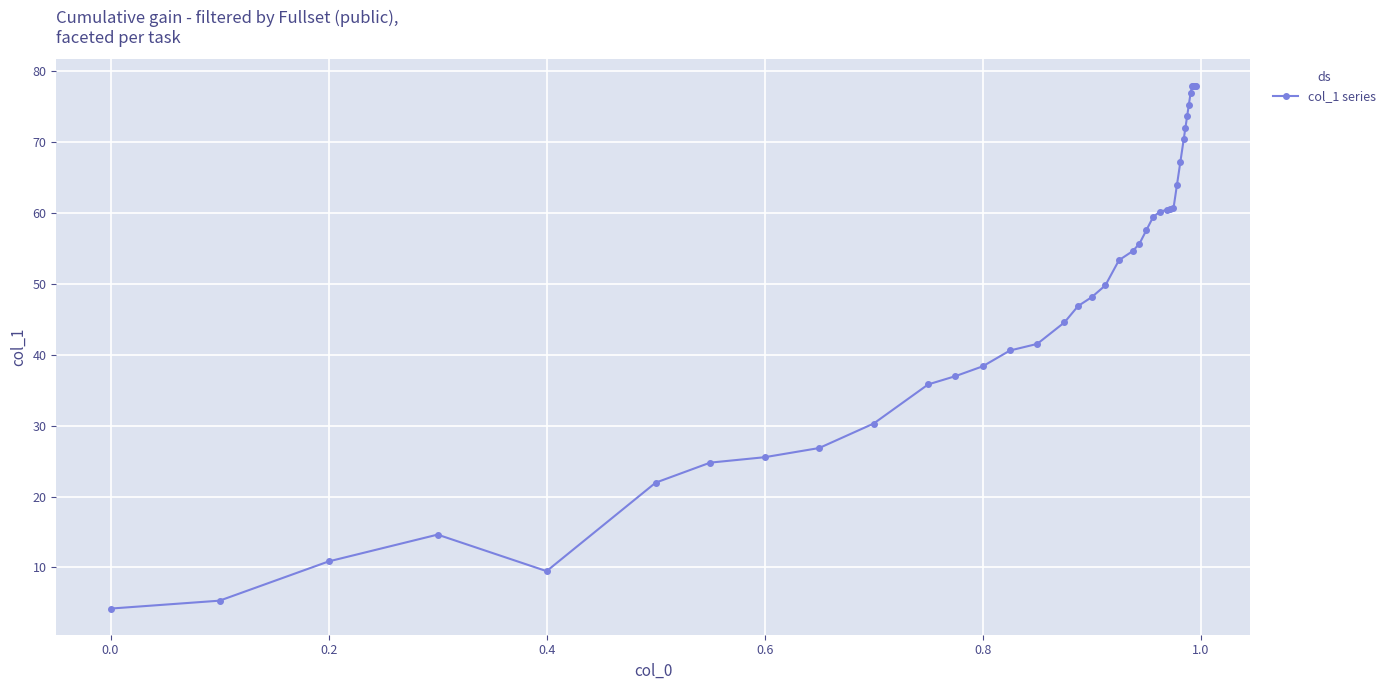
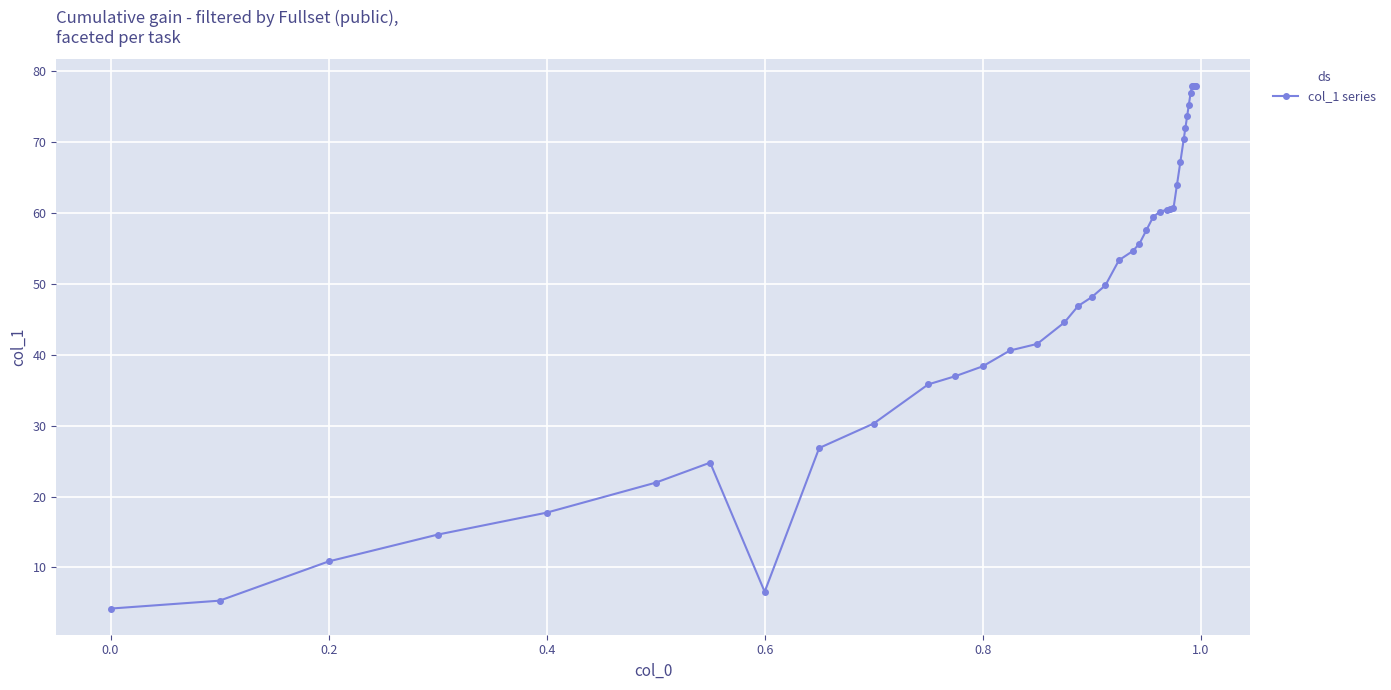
0.4: 9 -> 18
0.6: 26 -> 7
